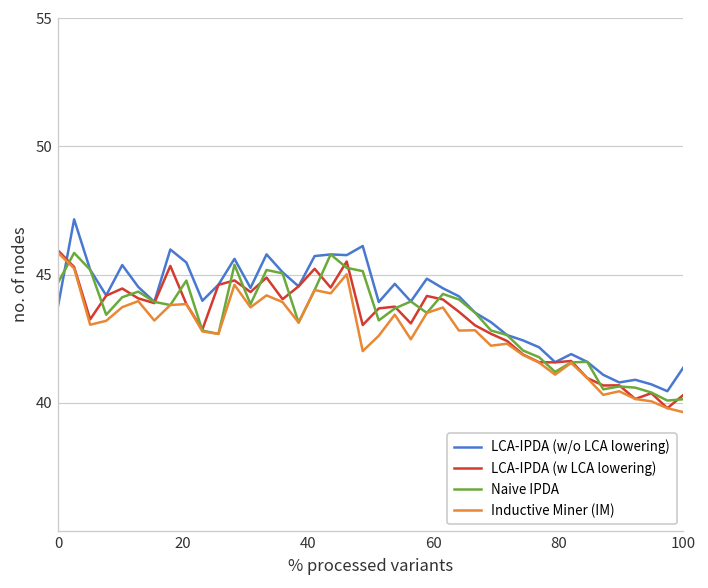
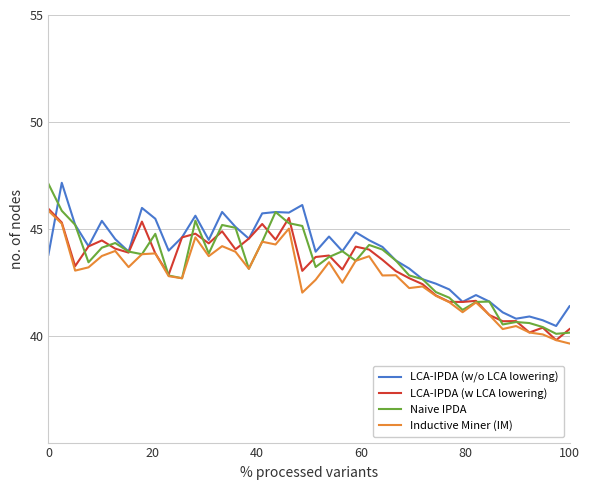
Naive IPDA, 0: 44.7 -> 47.1
